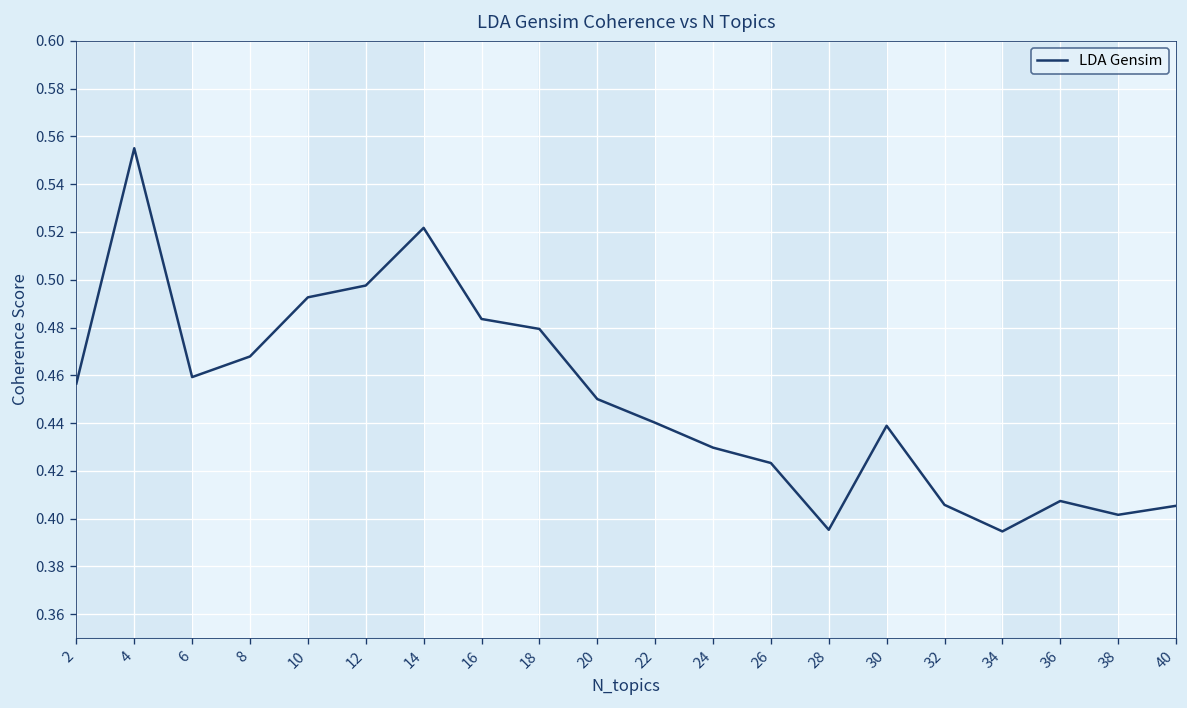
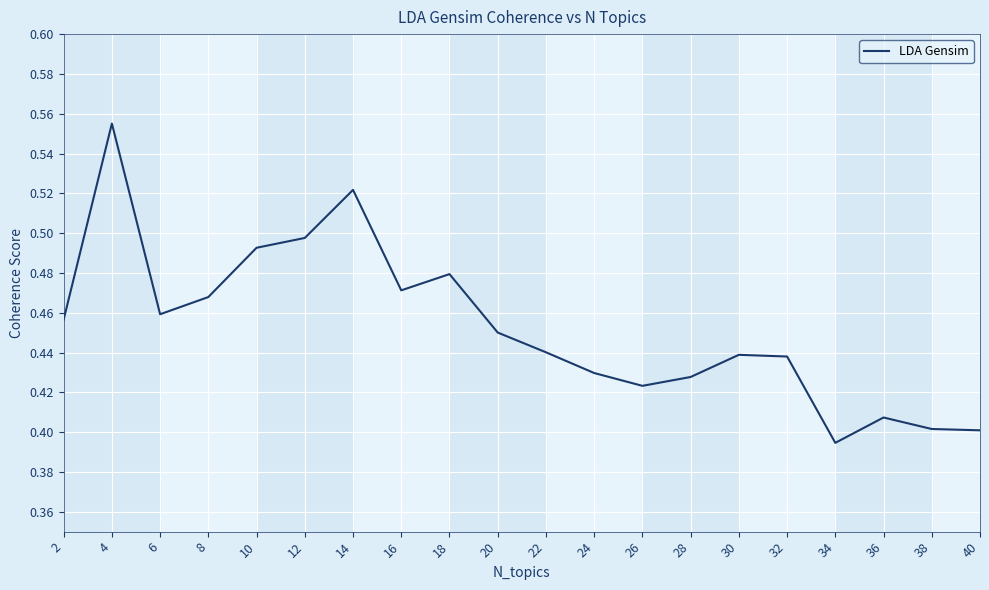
16: 0.484 -> 0.471
28: 0.395 -> 0.428
32: 0.406 -> 0.438
40: 0.405 -> 0.401
